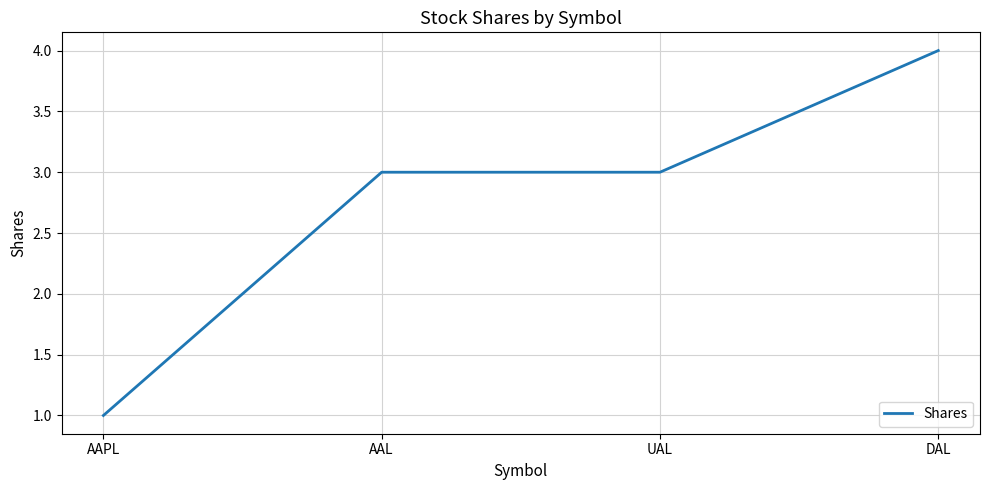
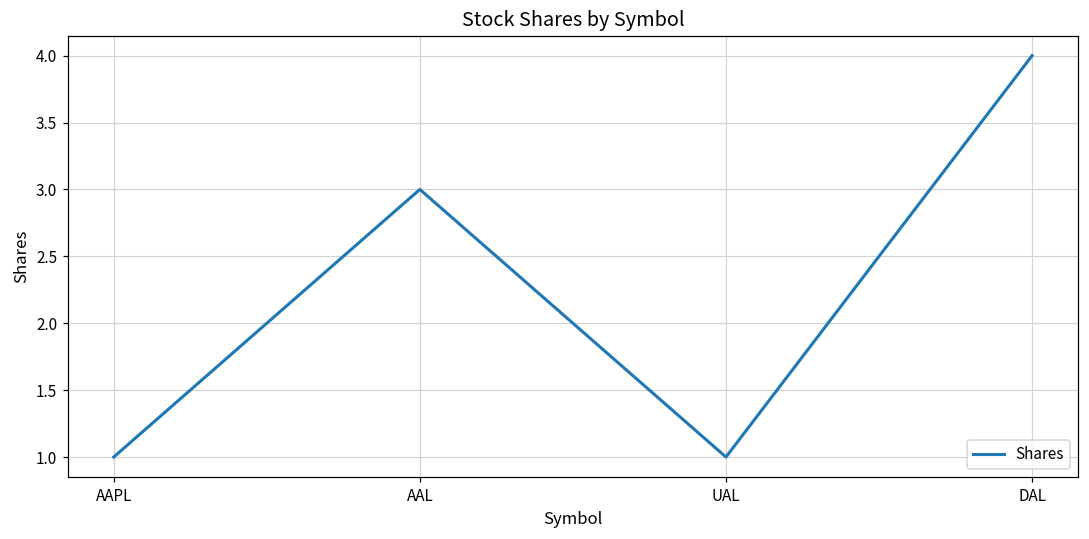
UAL: 3 -> 1
